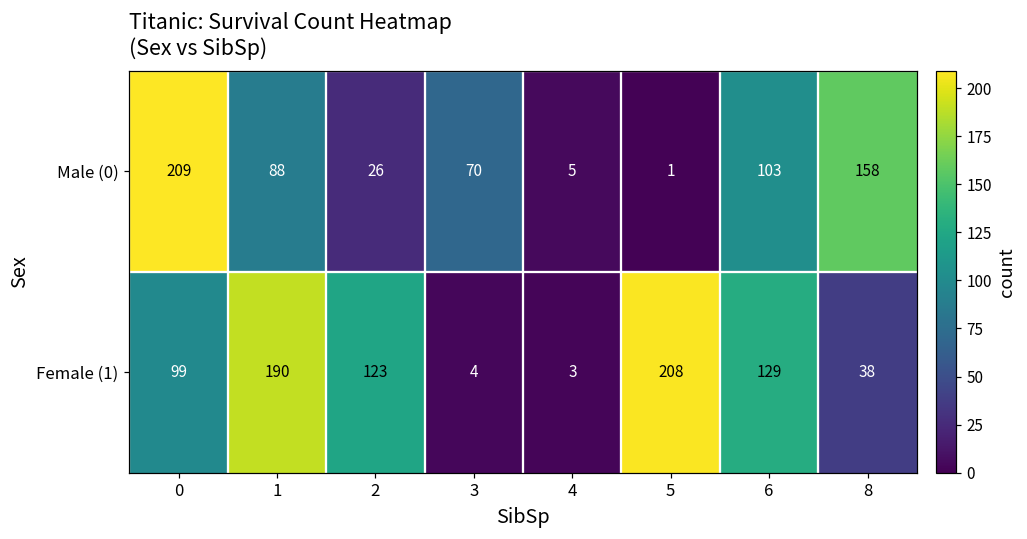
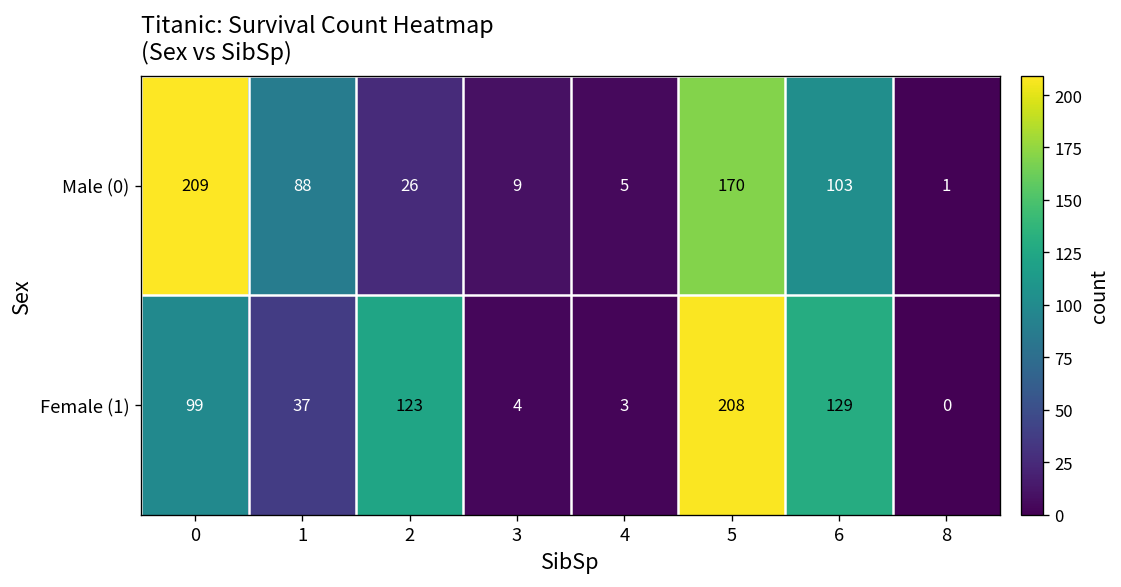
Male (0), 3: 70 -> 9
Male (0), 5: 1 -> 170
Male (0), 8: 158 -> 1
Female (1), 1: 190 -> 37
Female (1), 8: 38 -> 0
